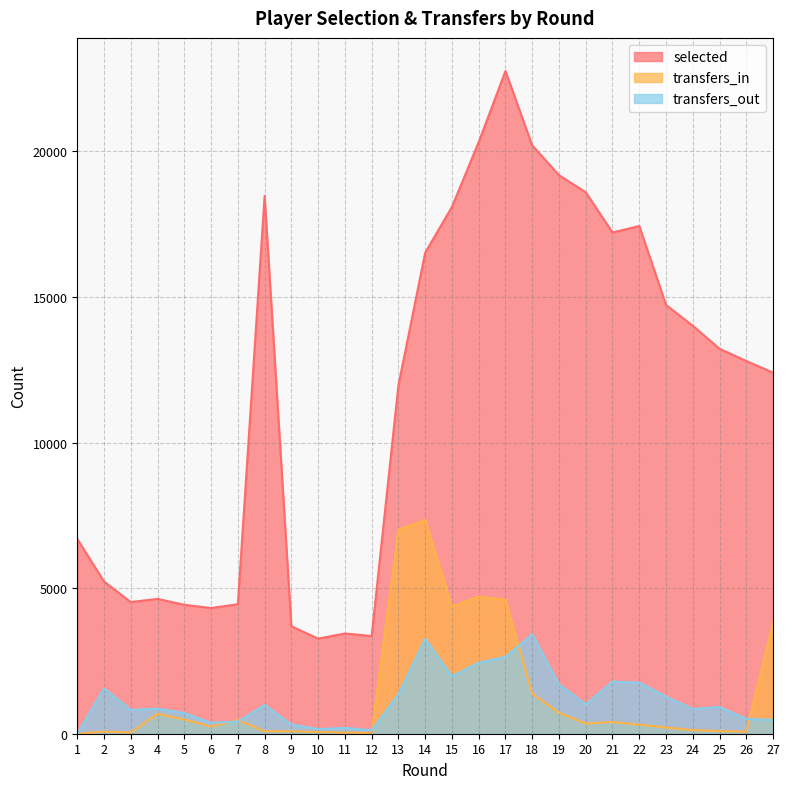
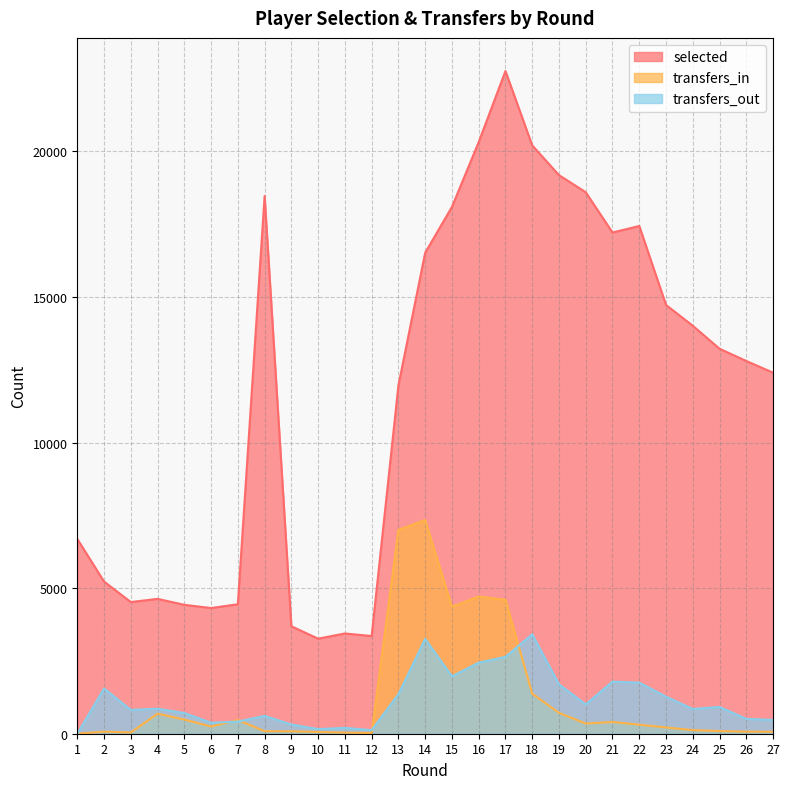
transfers_out, 8: 1000 -> 600
transfers_in, 27: 3800 -> 100
